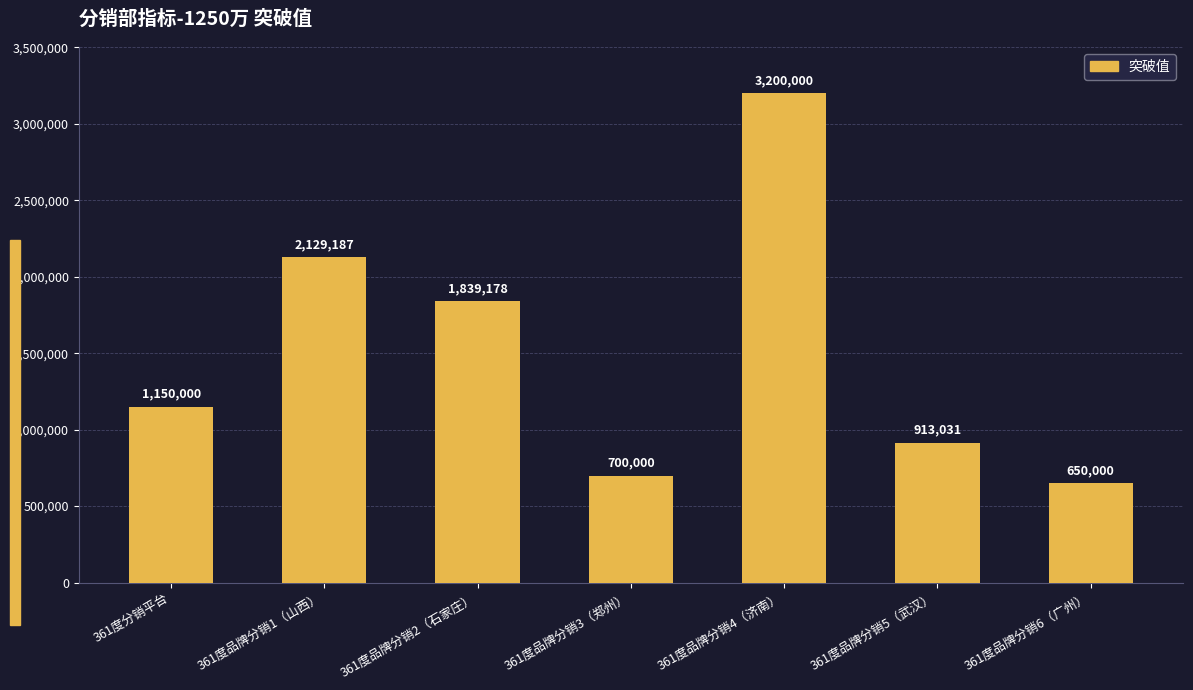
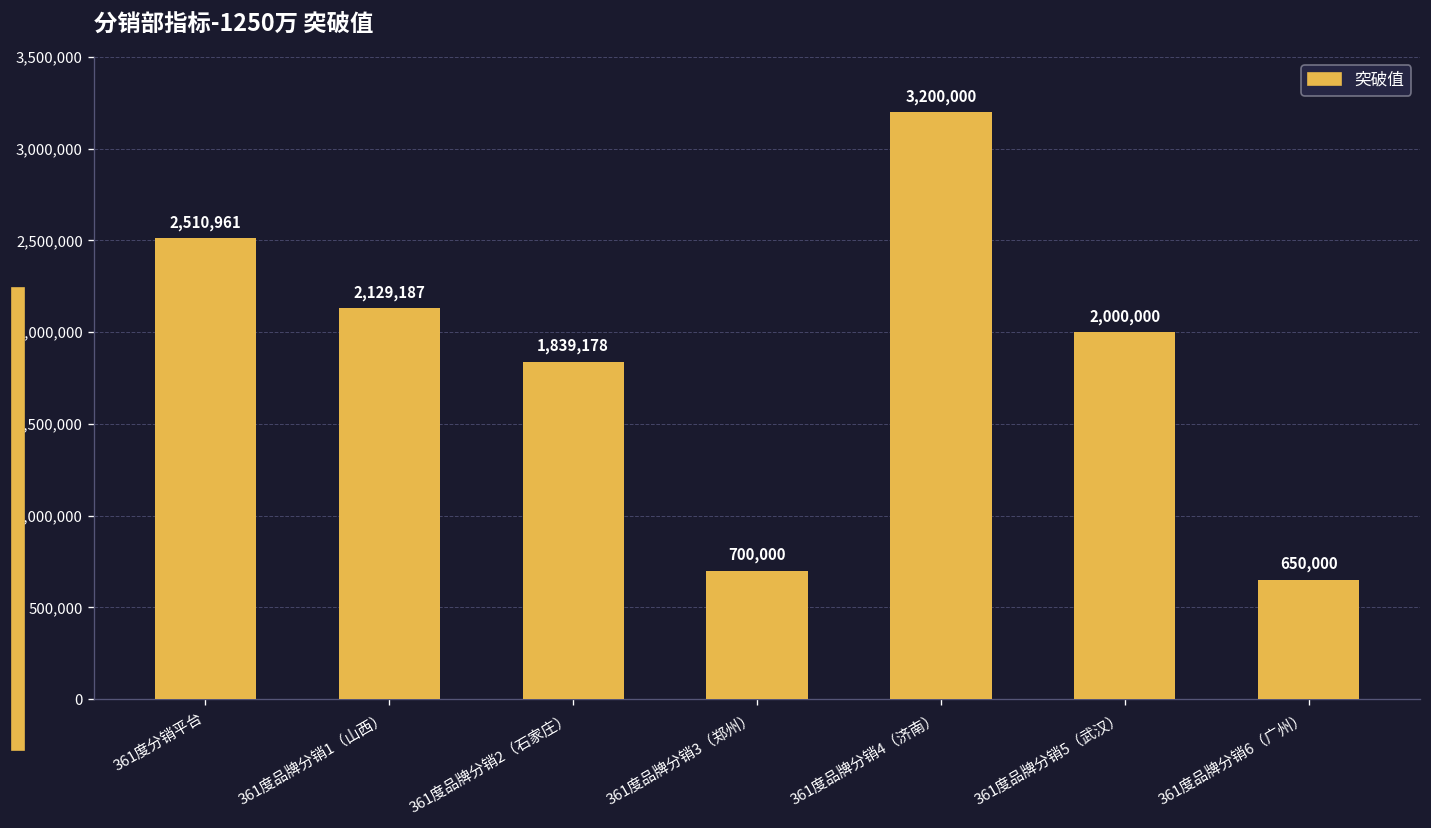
361度分销平台: 1,150,000 -> 2,510,961
361度品牌分销5（武汉）: 913,031 -> 2,000,000
